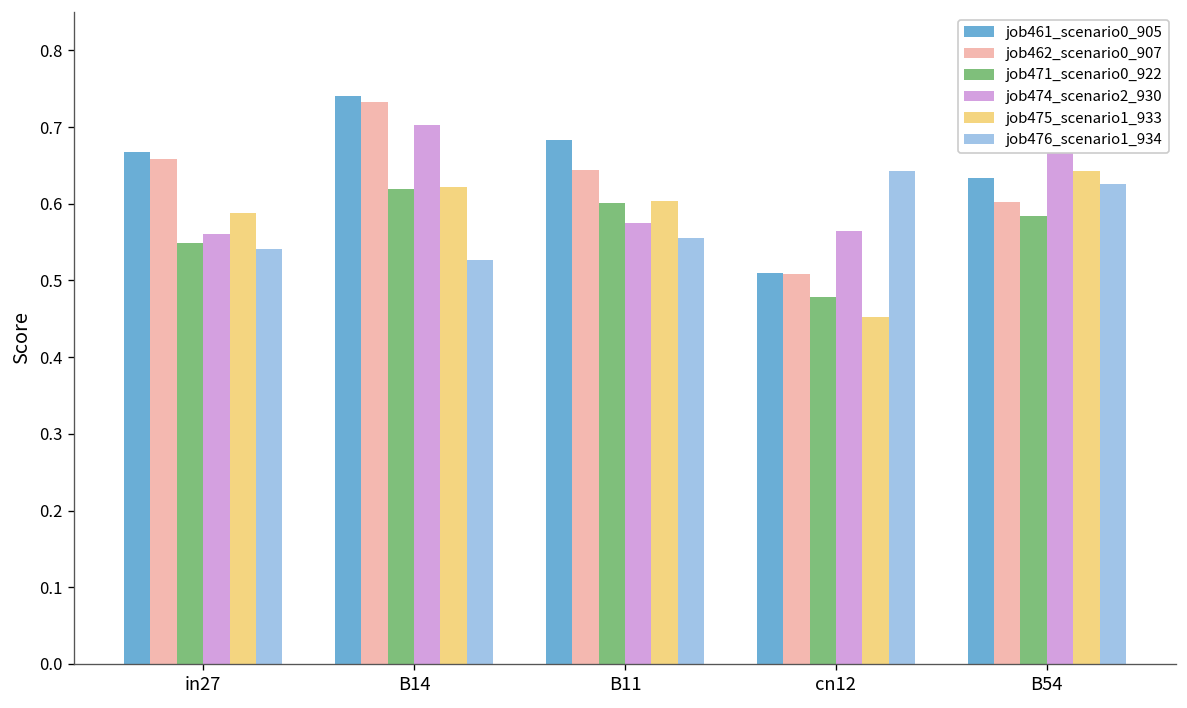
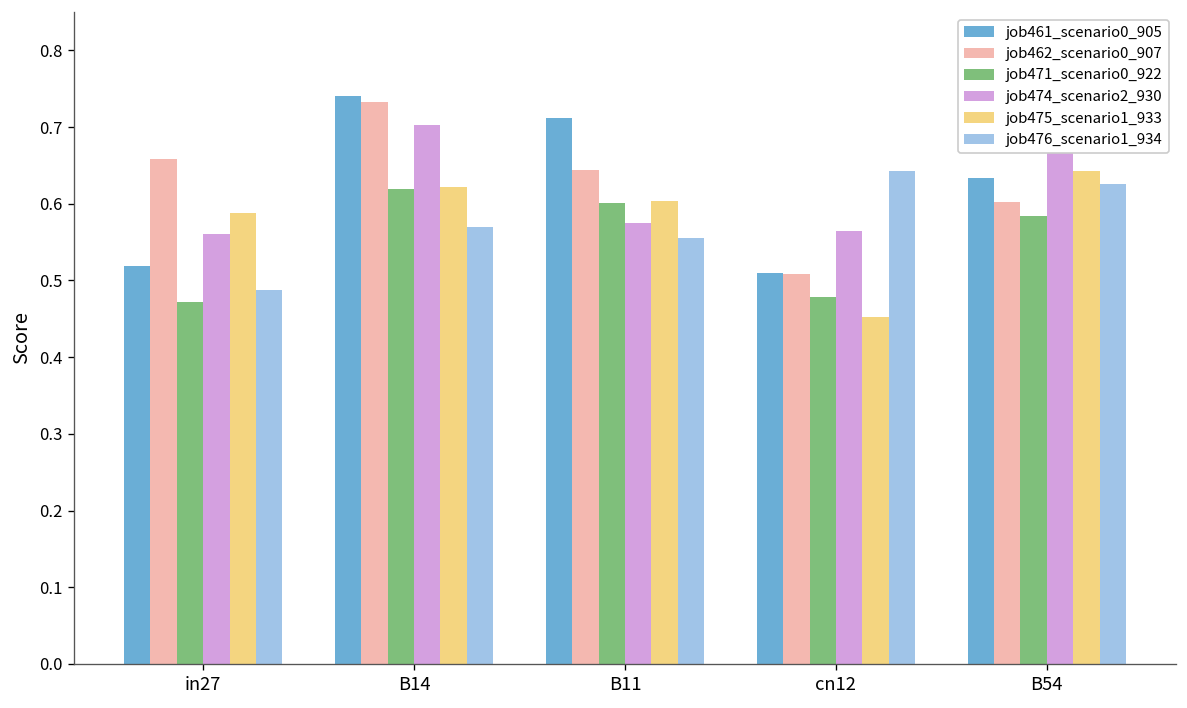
job461_scenario0_905, in27: 0.67 -> 0.52
job471_scenario0_922, in27: 0.55 -> 0.47
job476_scenario1_934, in27: 0.54 -> 0.49
job476_scenario1_934, B14: 0.53 -> 0.57
job461_scenario0_905, B11: 0.68 -> 0.71
